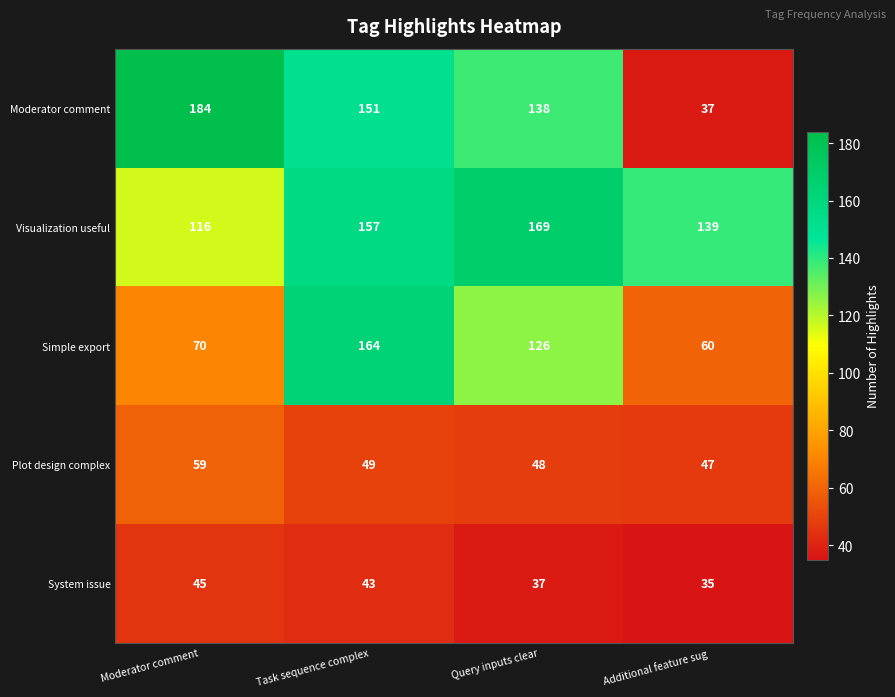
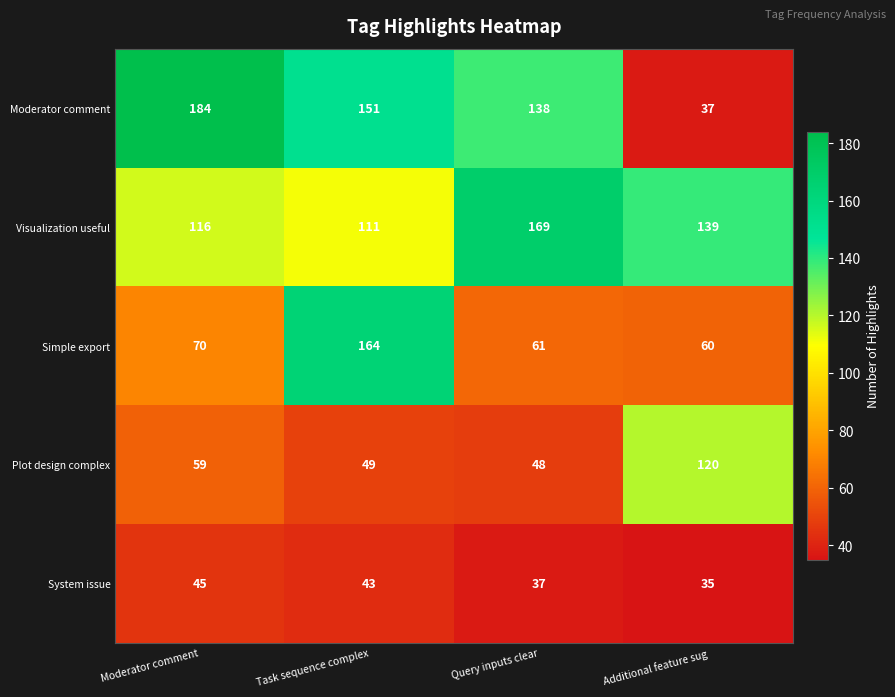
Visualization useful, Task sequence complex: 157 -> 111
Simple export, Query inputs clear: 126 -> 61
Plot design complex, Additional feature sug: 47 -> 120
